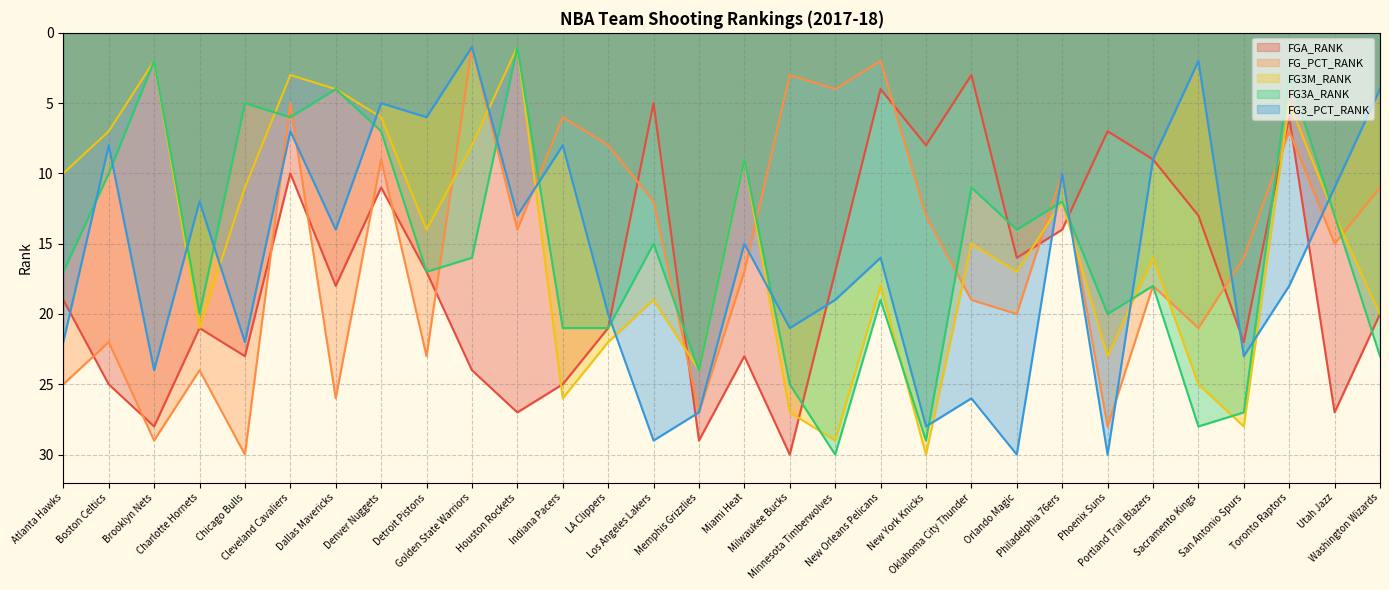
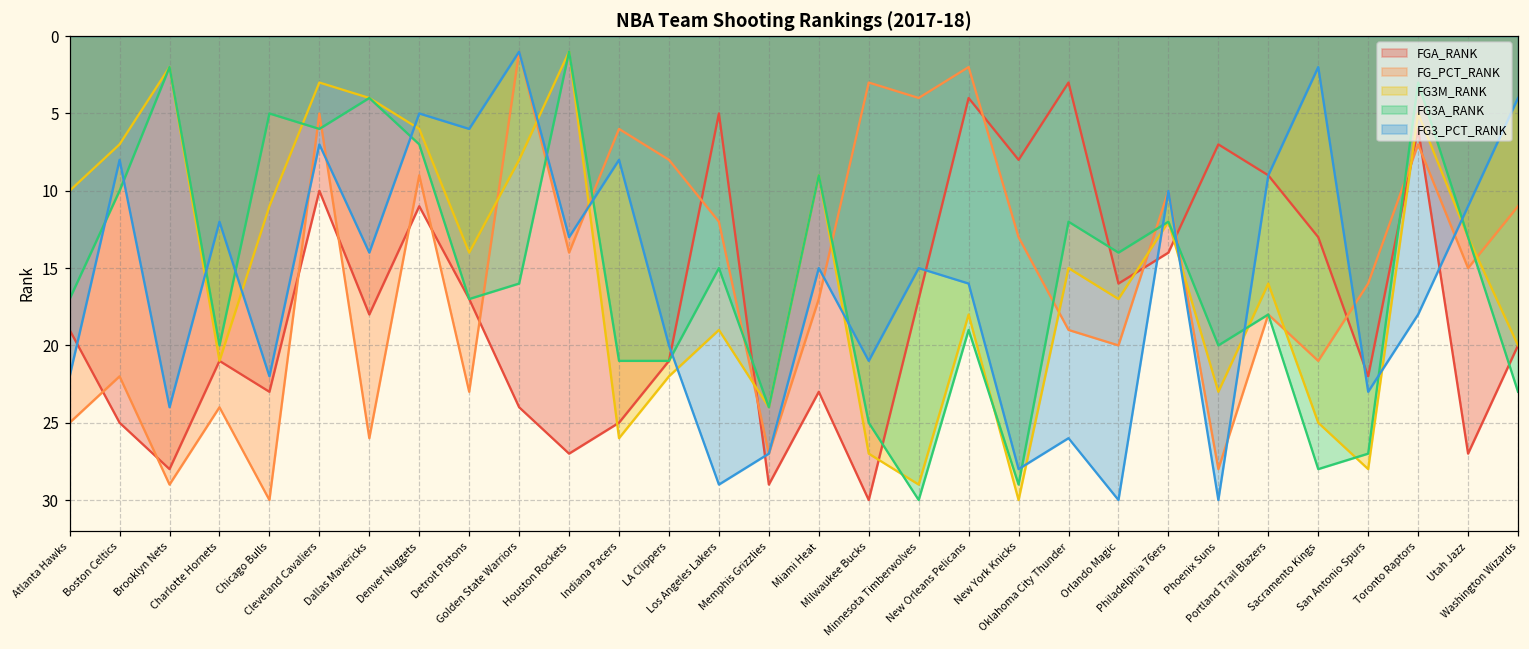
FG3_PCT_RANK, Minnesota Timberwolves: 19 -> 15
FG3A_RANK, Oklahoma City Thunder: 11 -> 12
